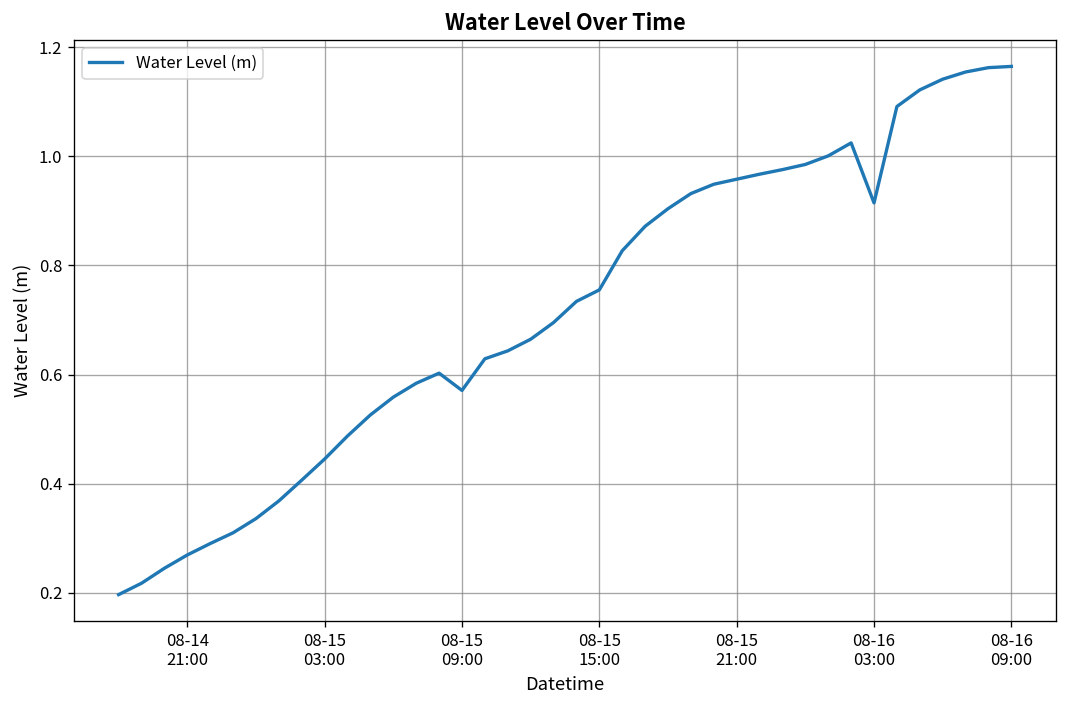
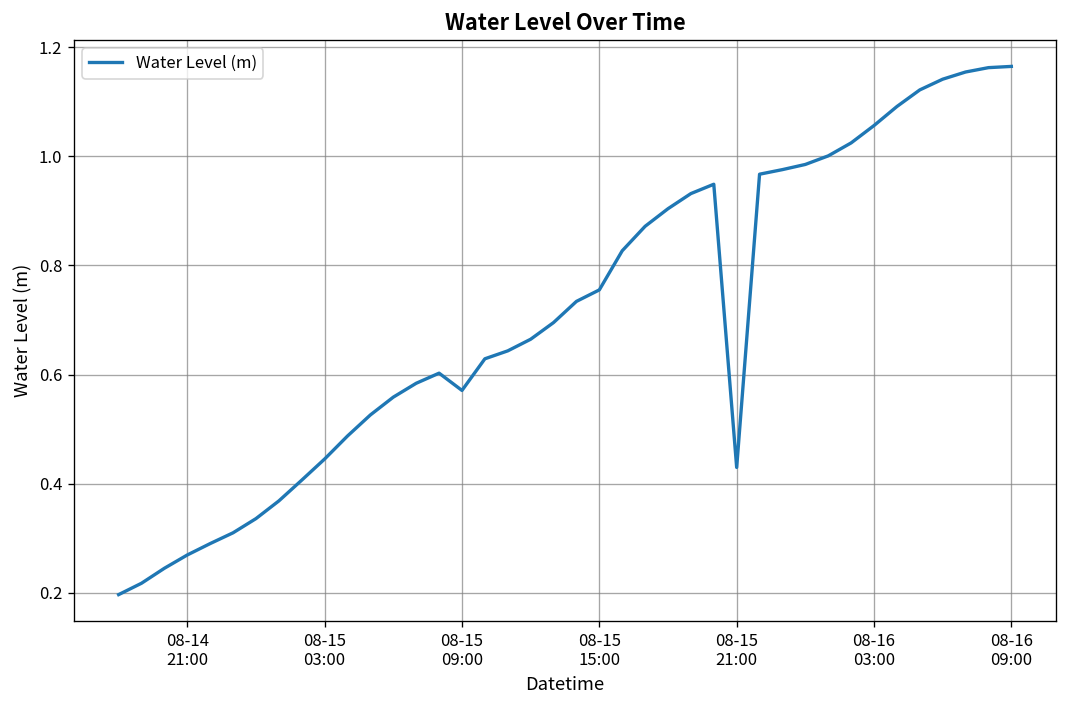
08-15 21:00: 0.96 -> 0.43
08-16 03:00: 0.91 -> 1.06
